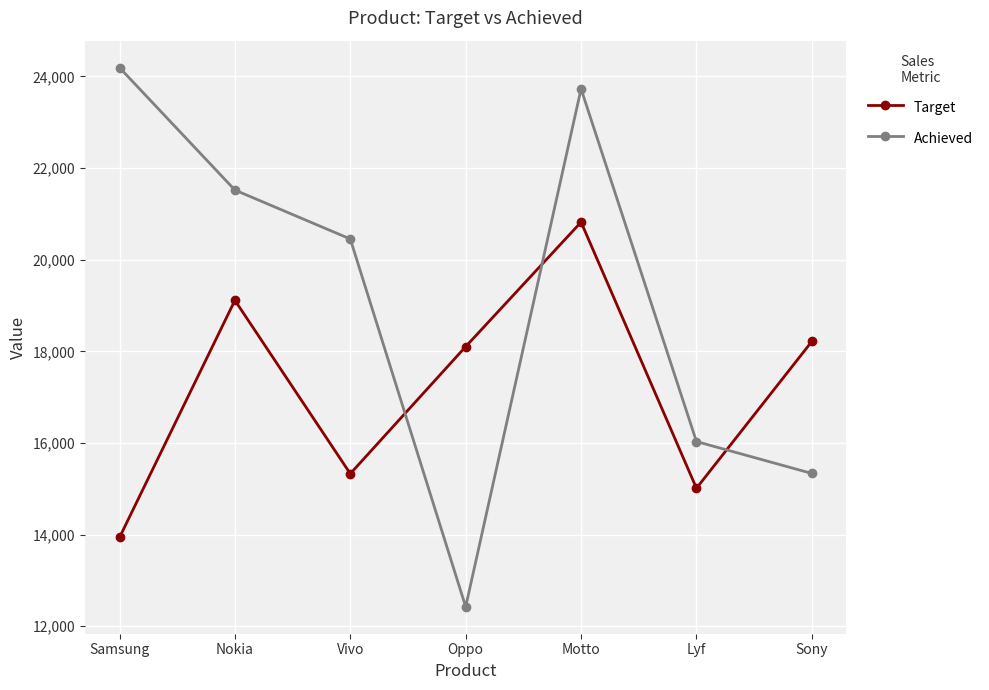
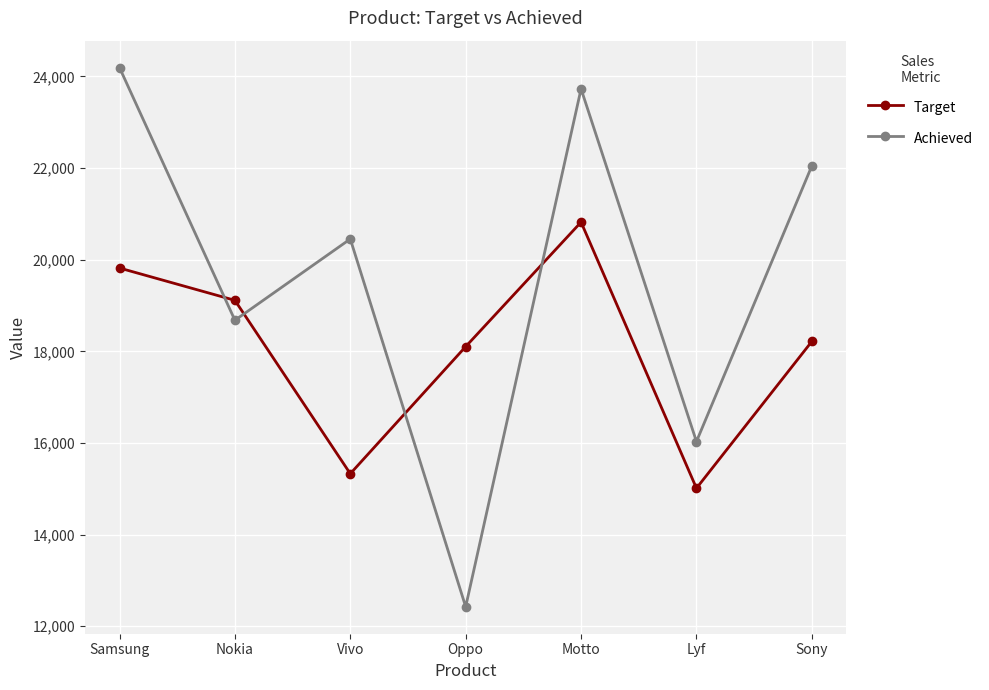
Target, Samsung: 13,900 -> 19,800
Achieved, Nokia: 21,500 -> 18,700
Achieved, Sony: 15,300 -> 22,000
